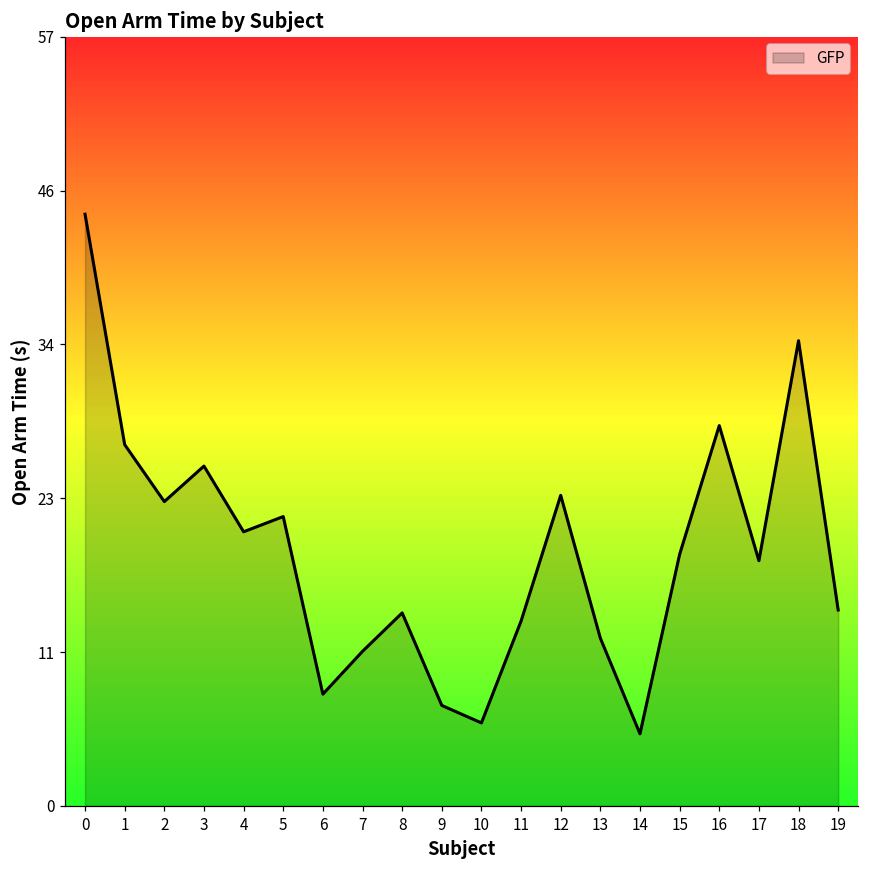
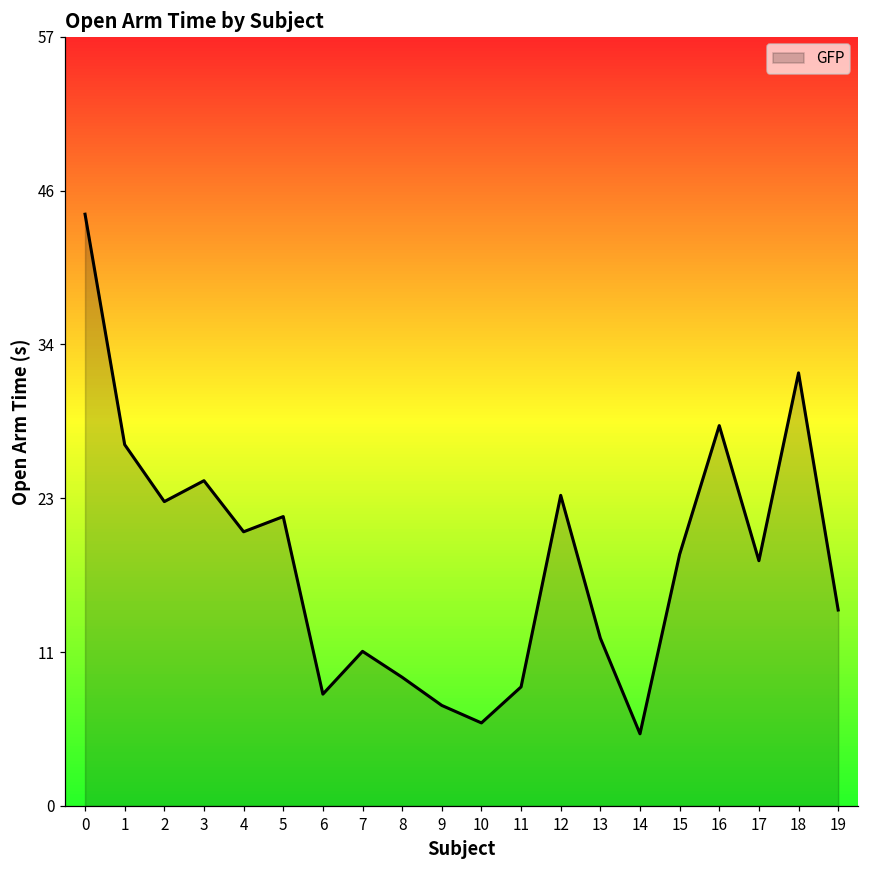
3: 25.4 -> 24.3
8: 14.4 -> 9.6
11: 13.8 -> 8.9
18: 34.7 -> 32.3
